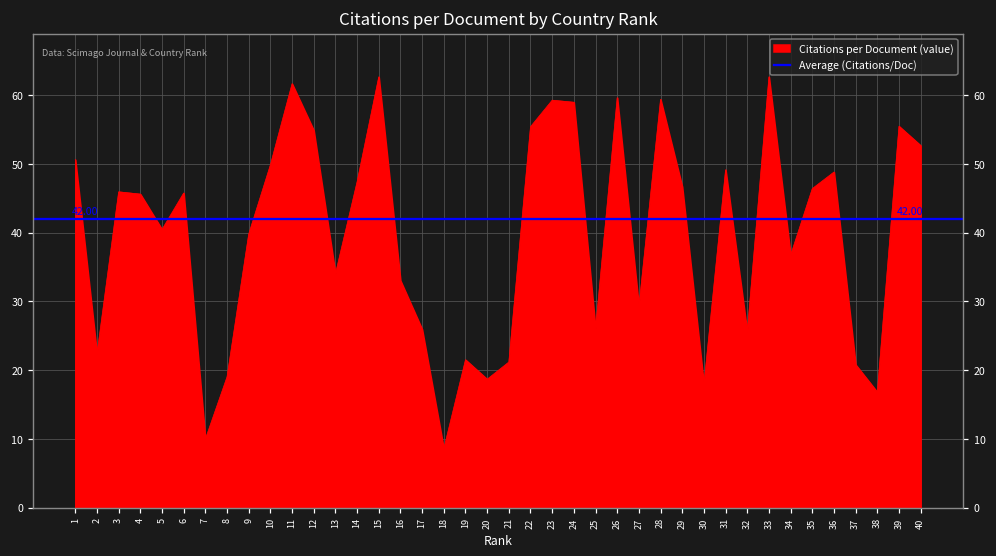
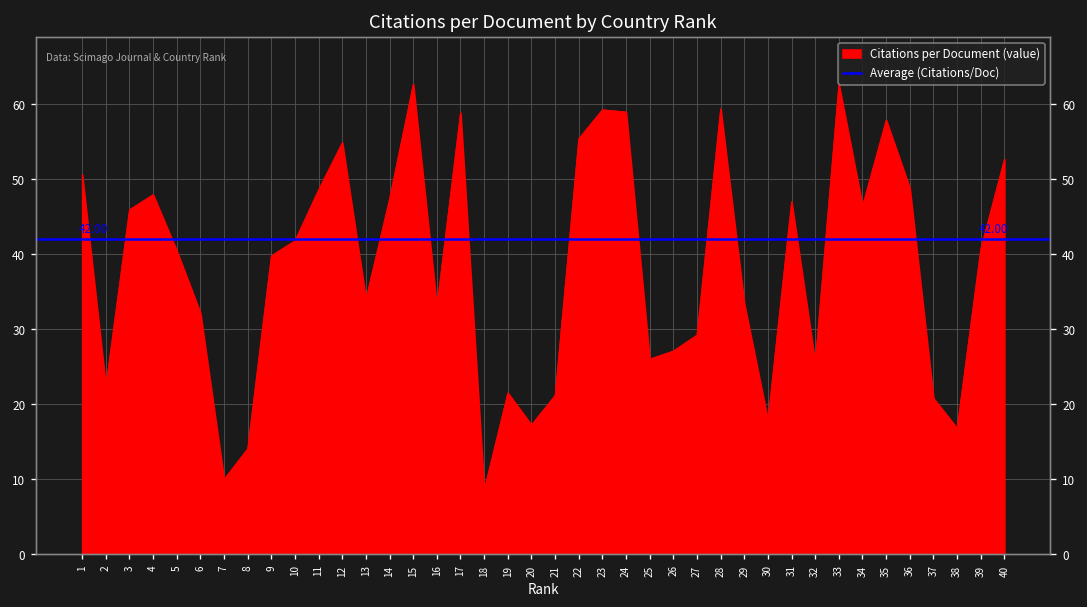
4: 46 -> 48
6: 46 -> 32
8: 19 -> 14
10: 50 -> 42
11: 62 -> 49
17: 26 -> 59
20: 19 -> 17
26: 60 -> 27
29: 47 -> 33
31: 49 -> 47
34: 37 -> 46
35: 46 -> 58
39: 55 -> 41
